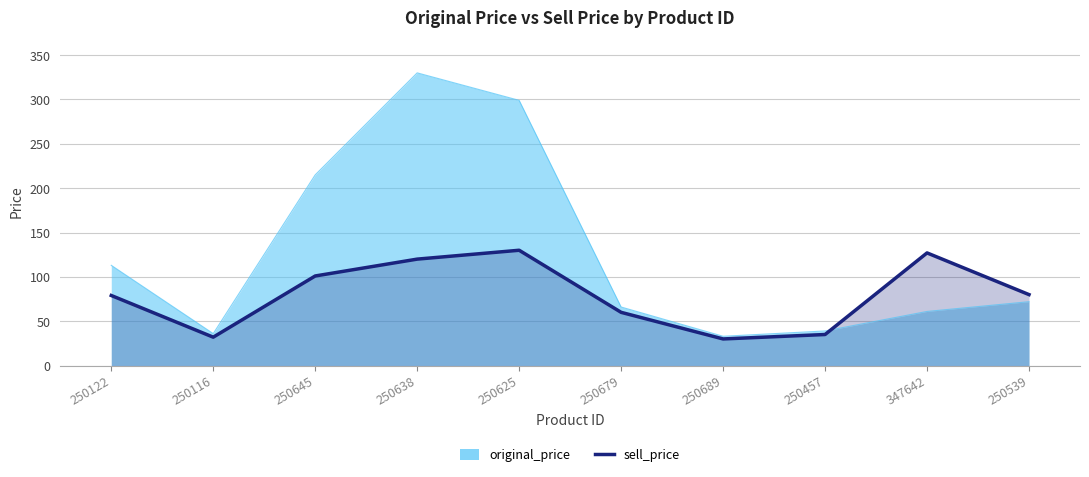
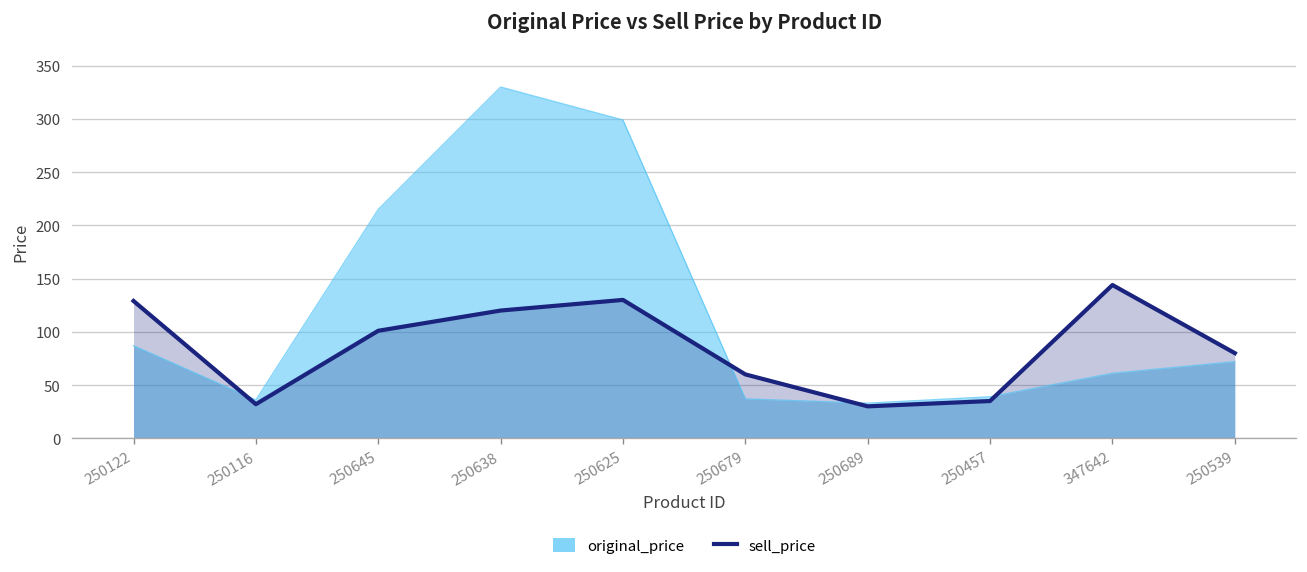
original_price, 250122: 110 -> 90
sell_price, 250122: 80 -> 130
original_price, 250679: 70 -> 40
sell_price, 347642: 130 -> 140
